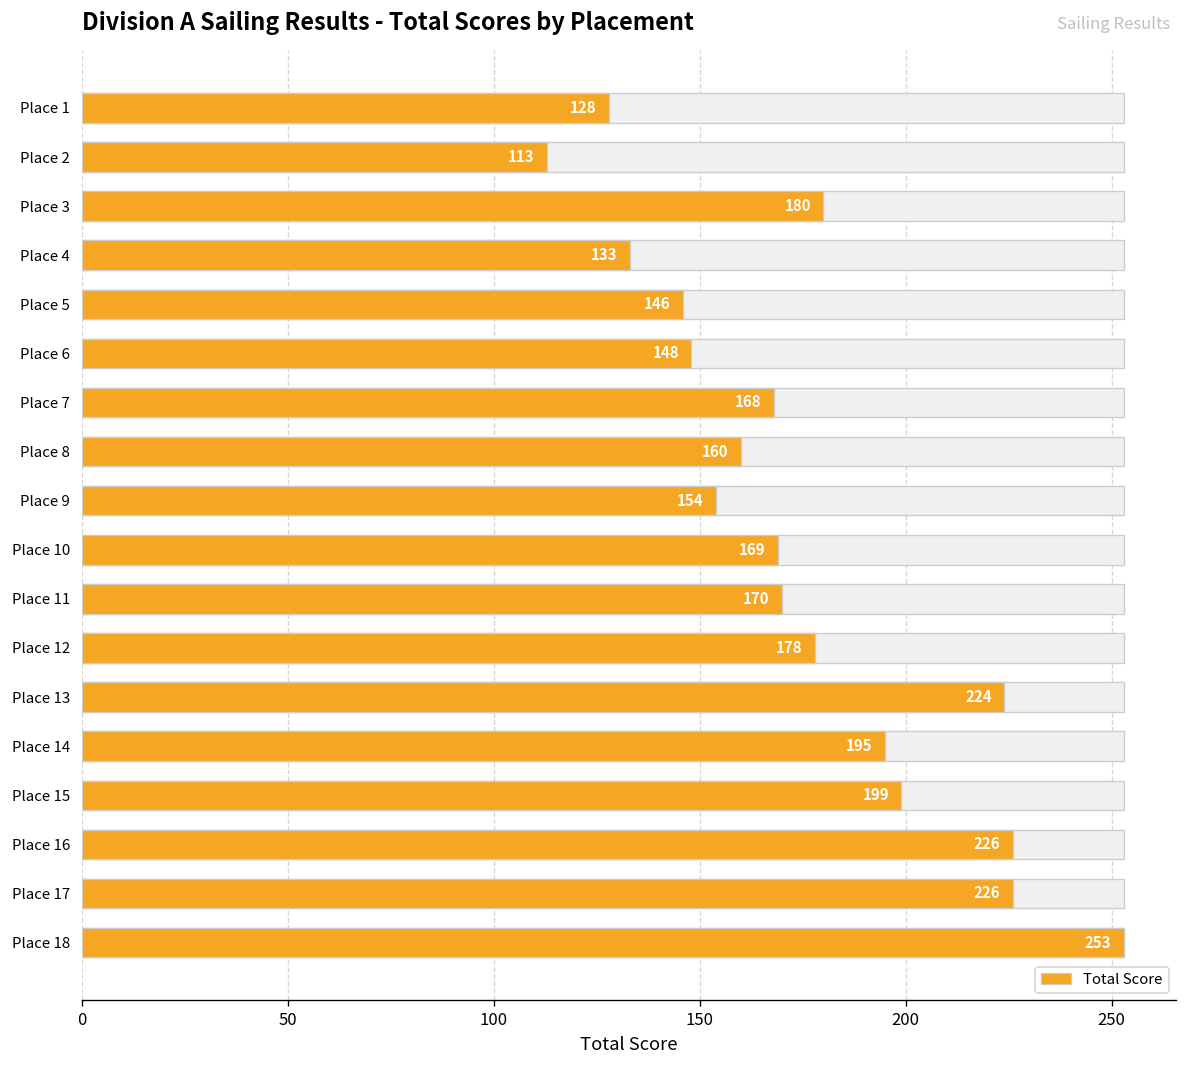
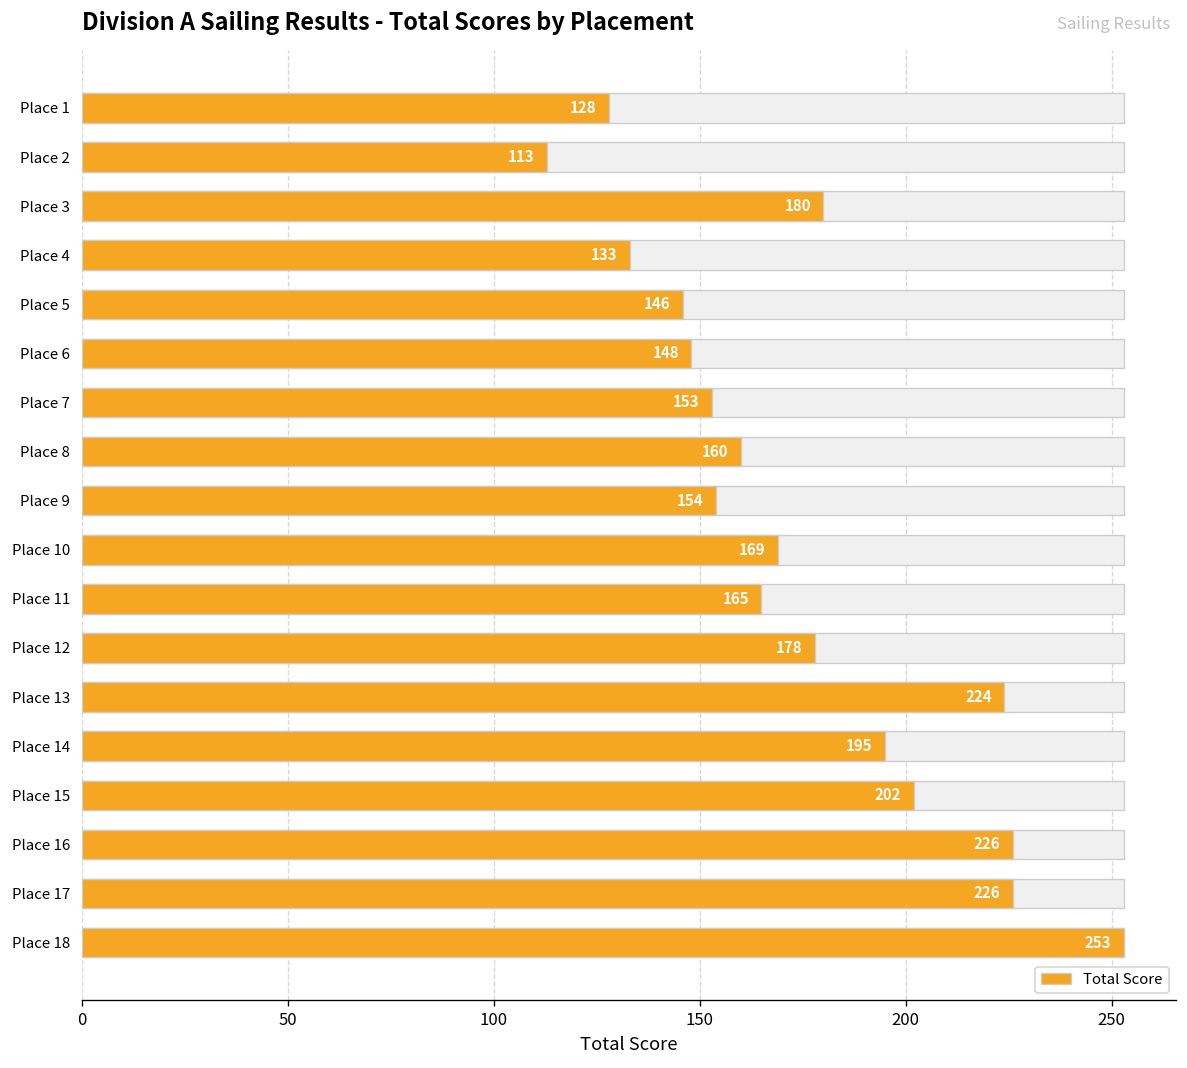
Total Score, Place 7: 168 -> 153
Total Score, Place 11: 170 -> 165
Total Score, Place 15: 199 -> 202
